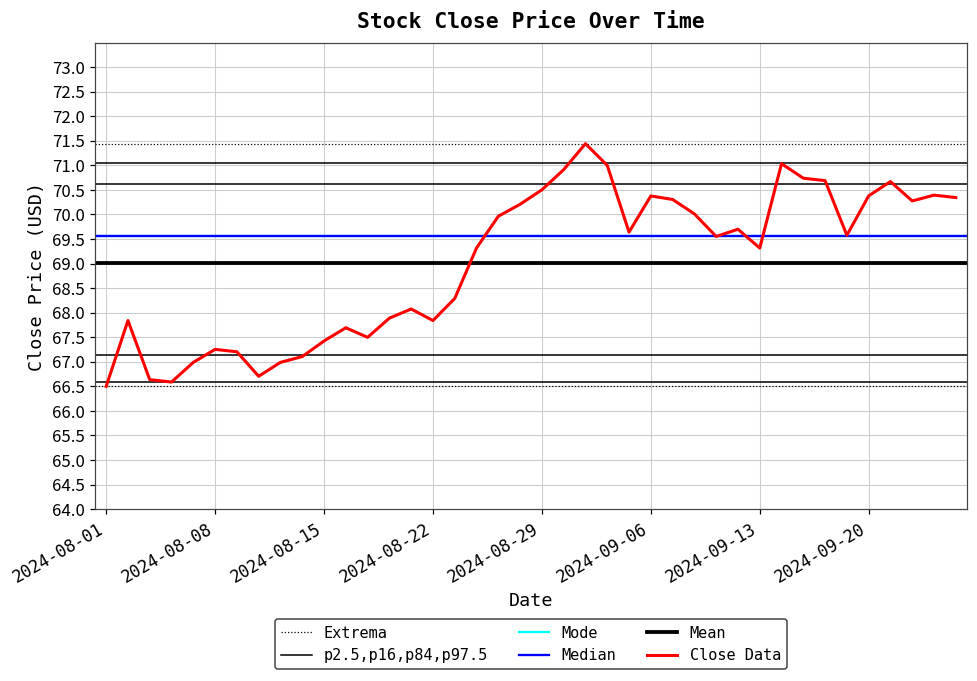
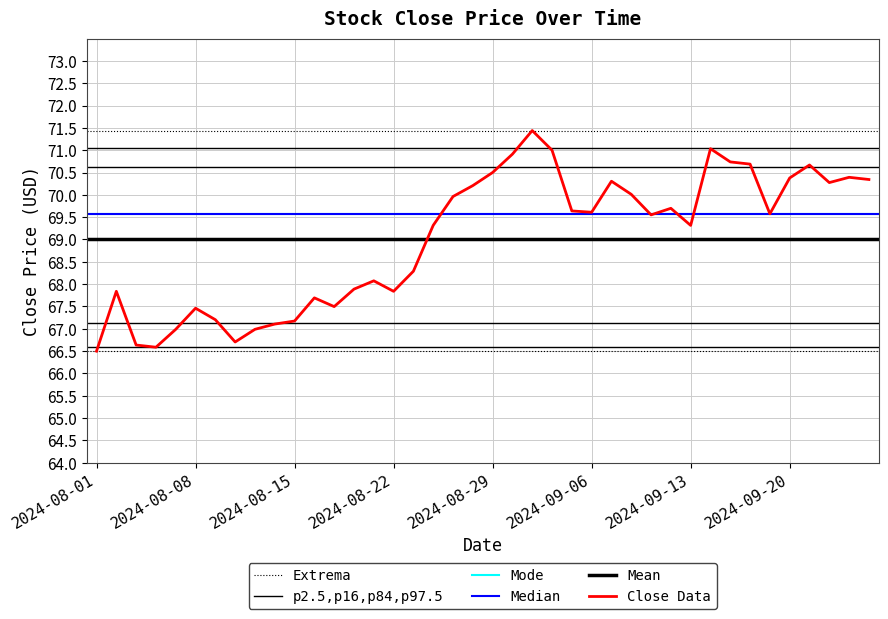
2024-08-08: 67.3 -> 67.5
2024-08-15: 67.4 -> 67.2
2024-09-06: 70.4 -> 69.6
